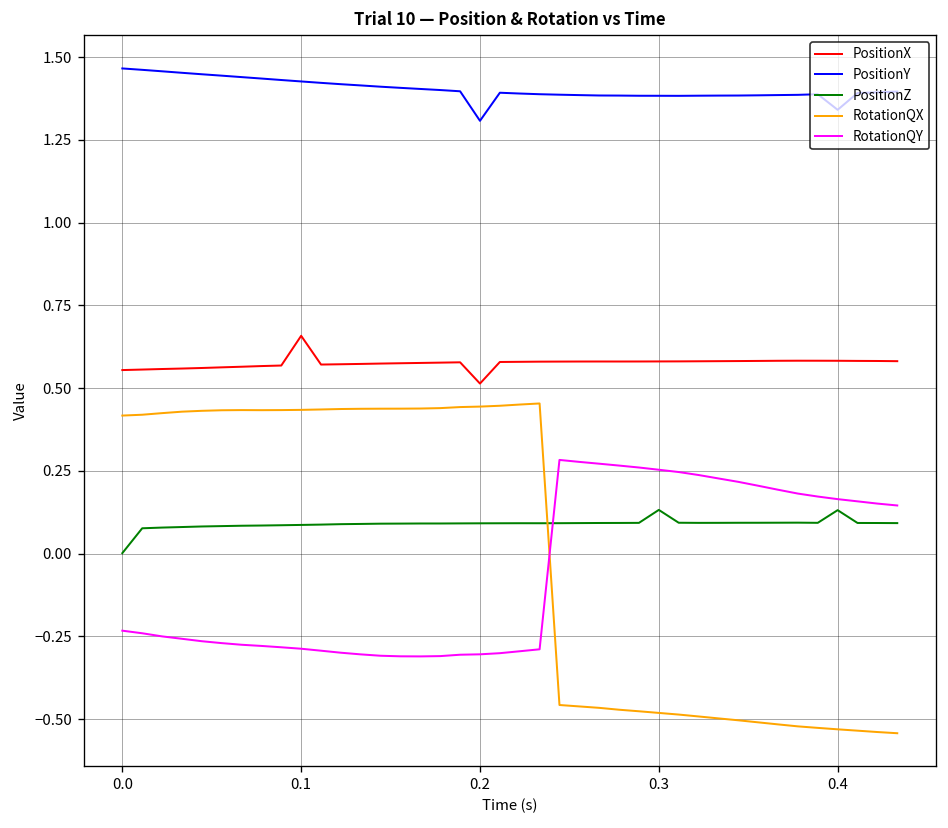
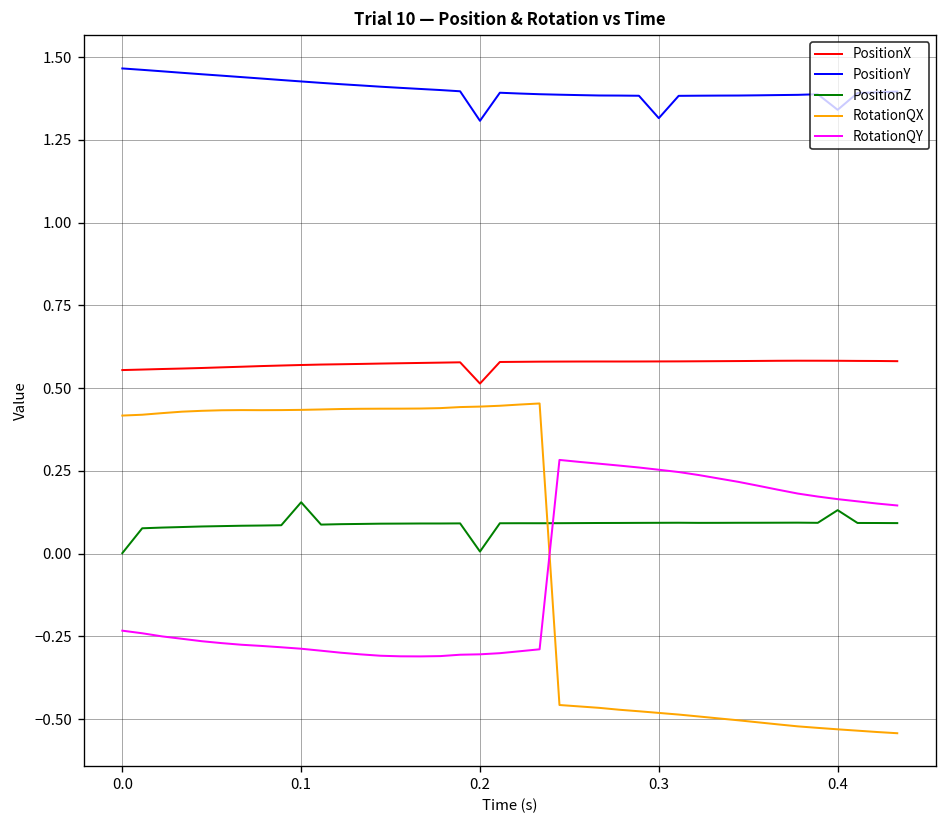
PositionX, 0.1: 0.66 -> 0.57
PositionZ, 0.1: 0.09 -> 0.16
PositionZ, 0.2: 0.09 -> 0.01
PositionY, 0.3: 1.38 -> 1.32
PositionZ, 0.3: 0.13 -> 0.09
